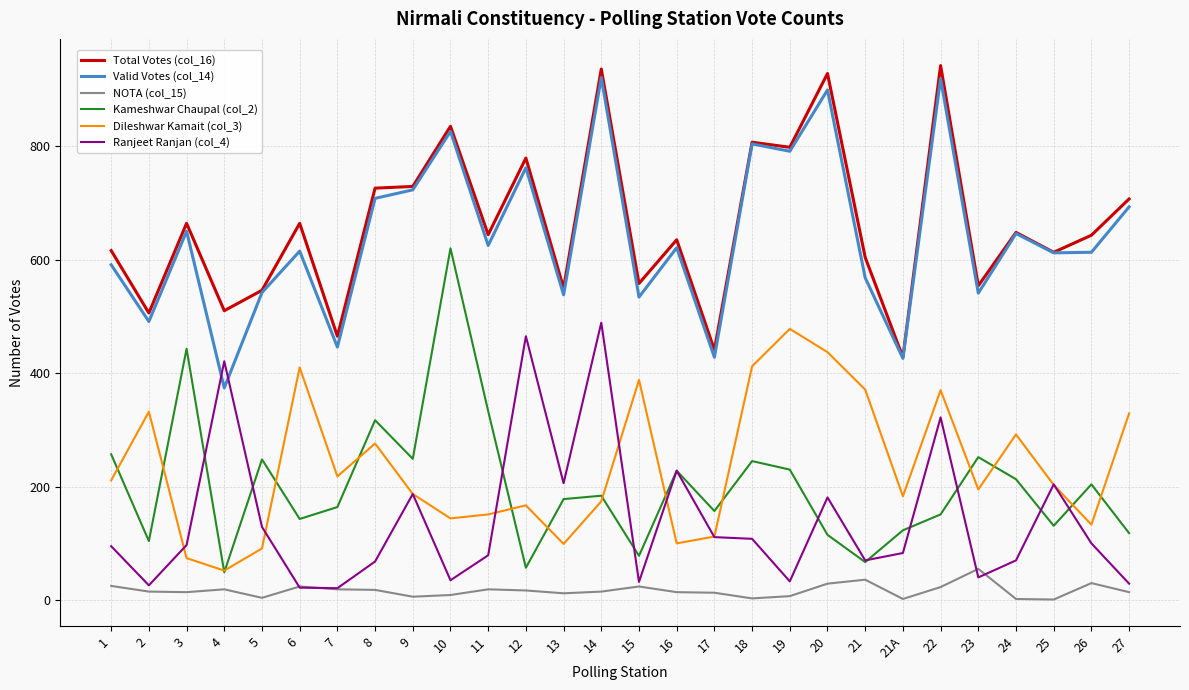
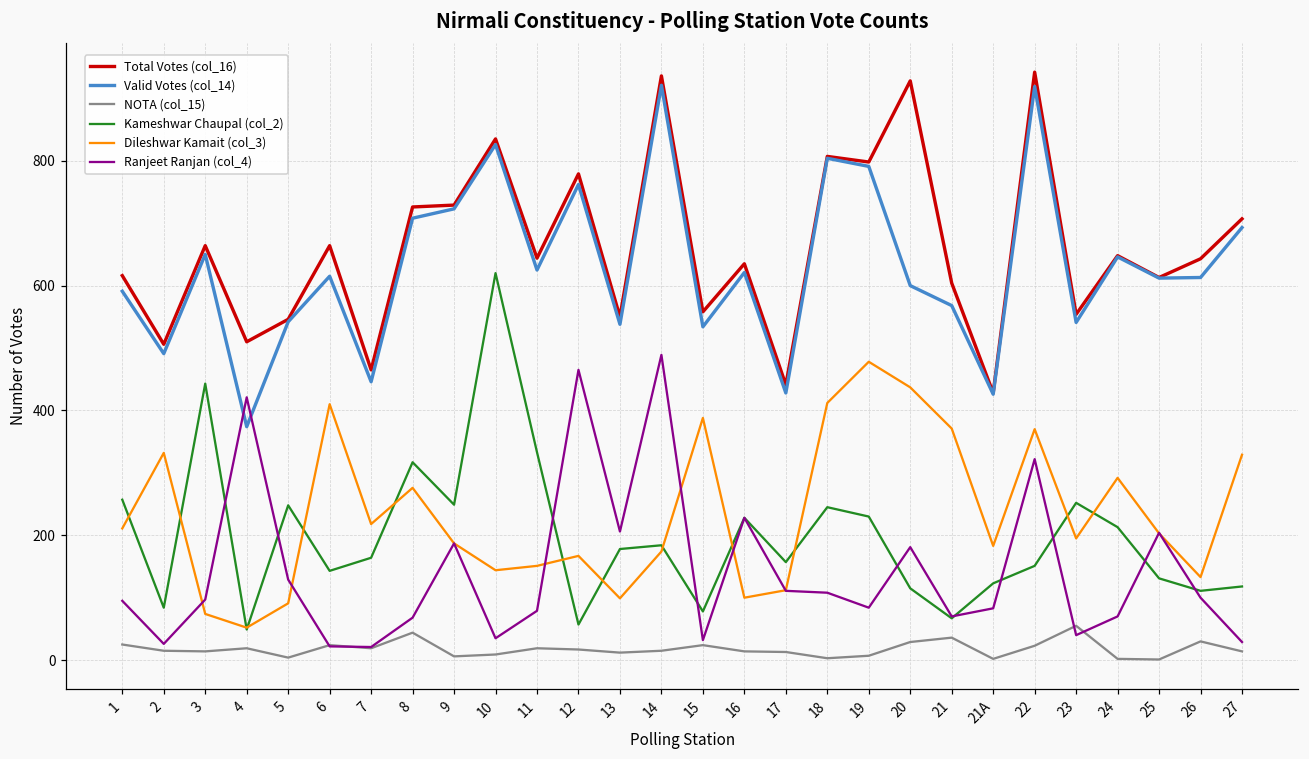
Kameshwar Chaupal (col_2), 2: 100 -> 80
NOTA (col_15), 8: 20 -> 40
Ranjeet Ranjan (col_4), 19: 30 -> 80
Valid Votes (col_14), 20: 900 -> 600
Kameshwar Chaupal (col_2), 26: 200 -> 110
